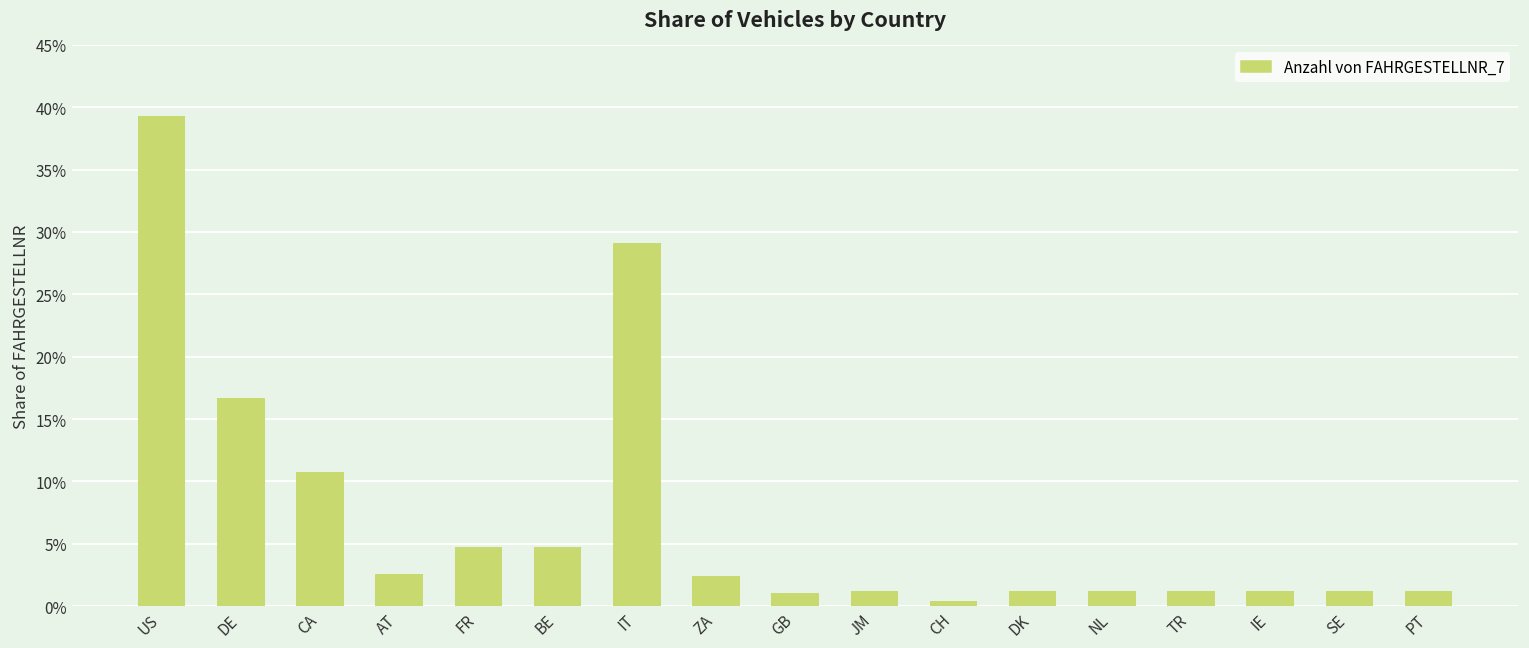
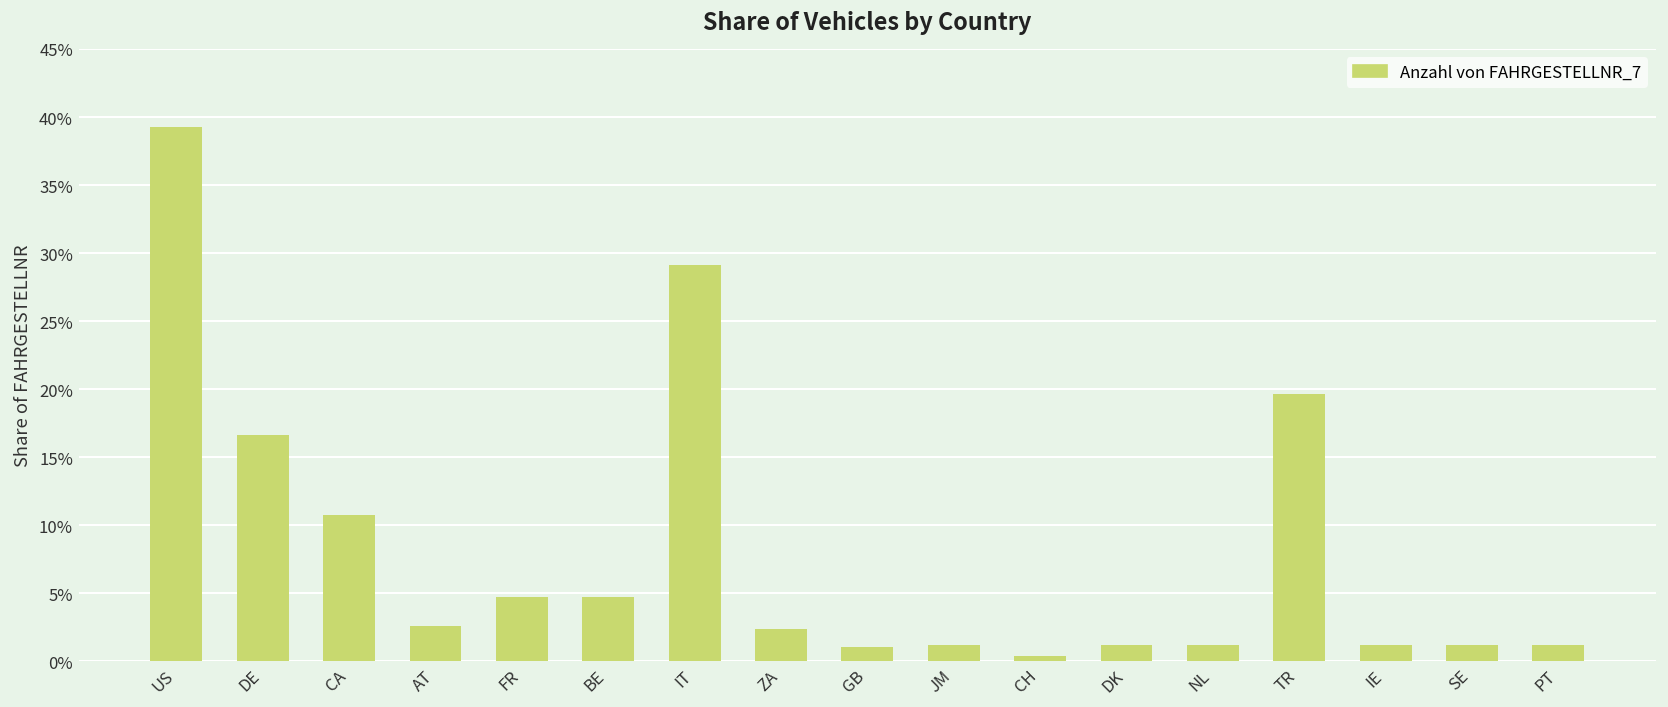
TR: 1.2% -> 19.6%
